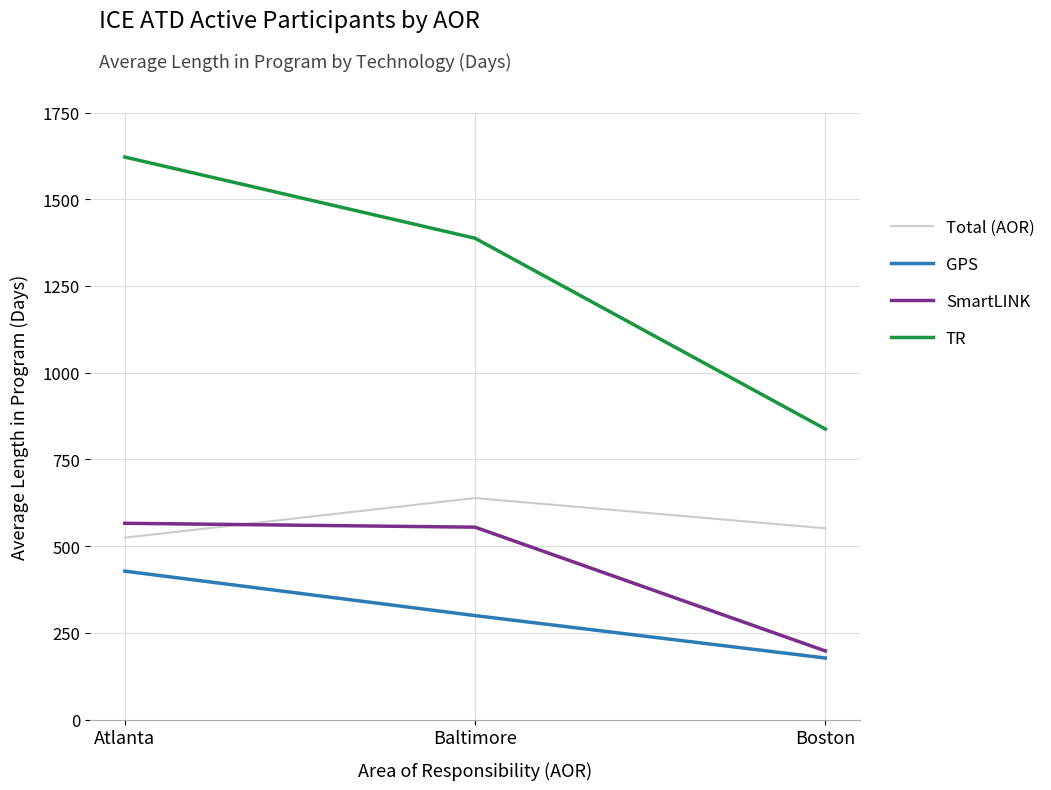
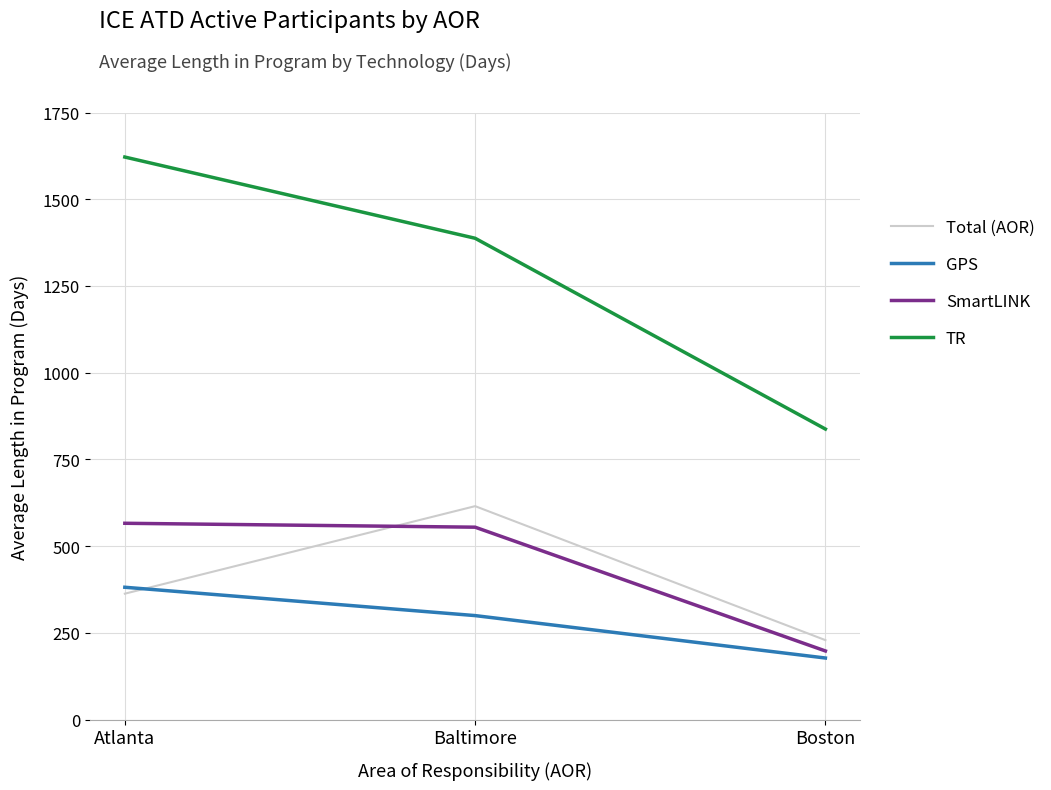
Total (AOR), Atlanta: 520 -> 360
GPS, Atlanta: 430 -> 380
Total (AOR), Baltimore: 640 -> 620
Total (AOR), Boston: 550 -> 230
